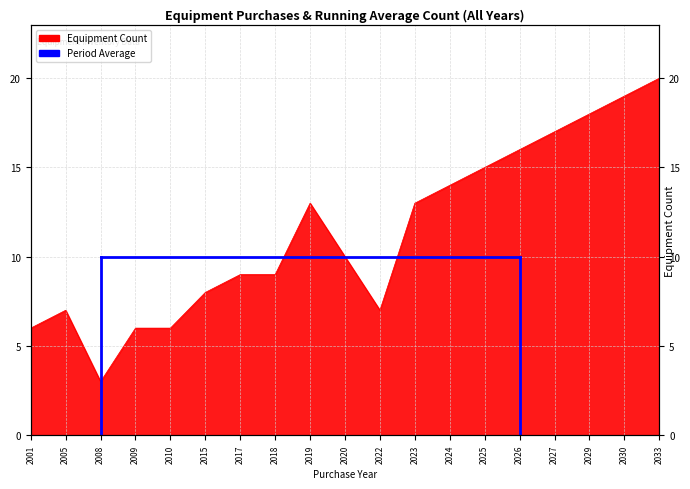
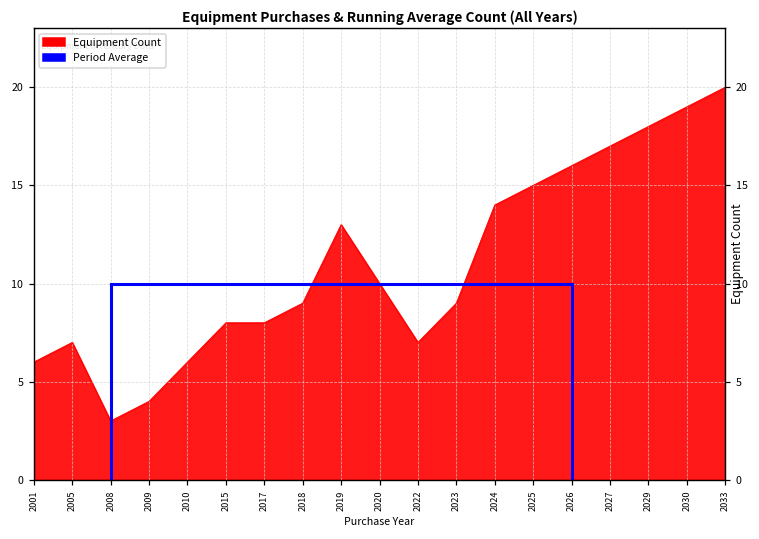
Equipment Count, 2009: 6 -> 4
Equipment Count, 2017: 9 -> 8
Equipment Count, 2023: 13 -> 9
